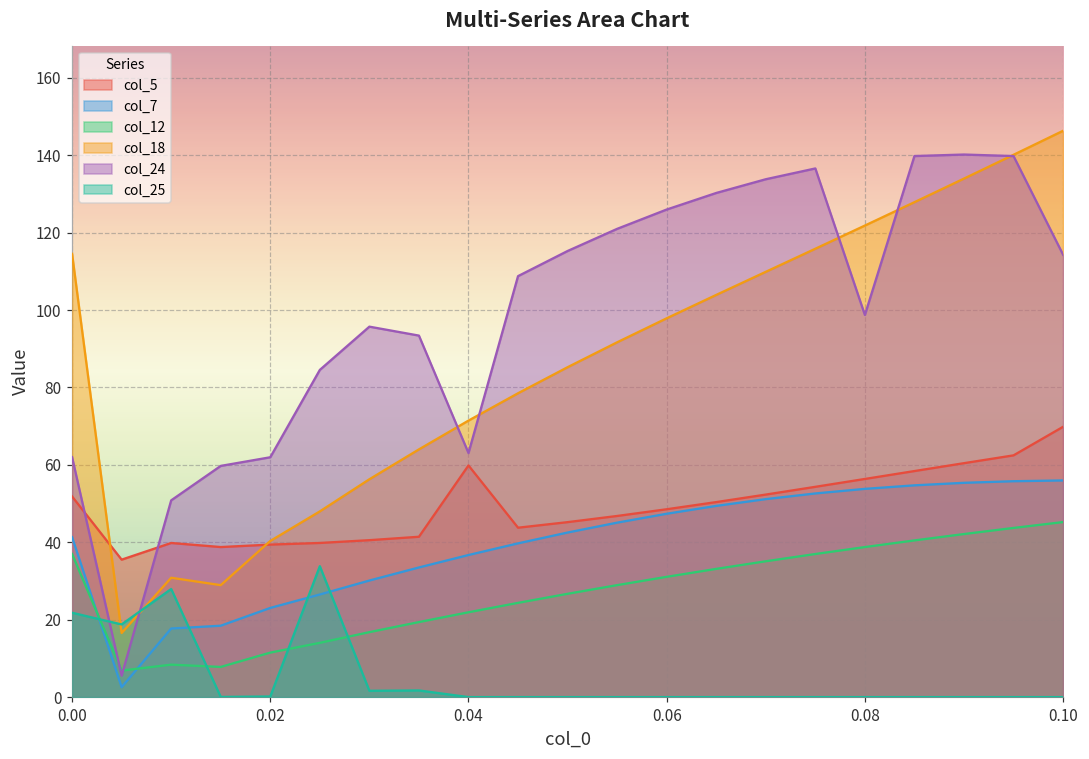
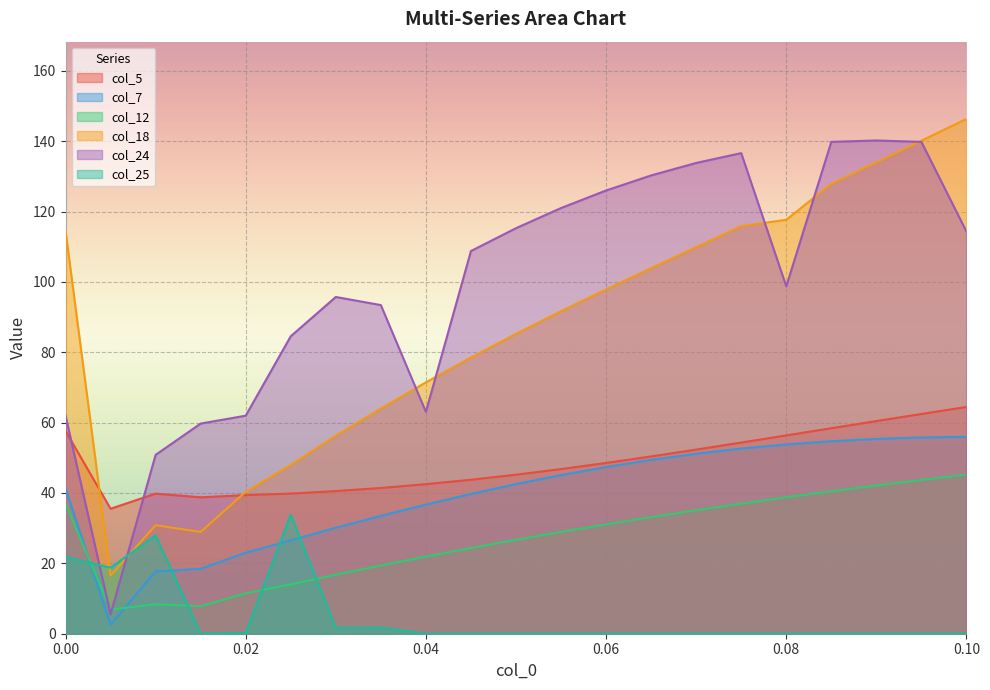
col_5, 0.00: 52 -> 58
col_5, 0.04: 60 -> 43
col_18, 0.08: 122 -> 118
col_5, 0.10: 70 -> 64
